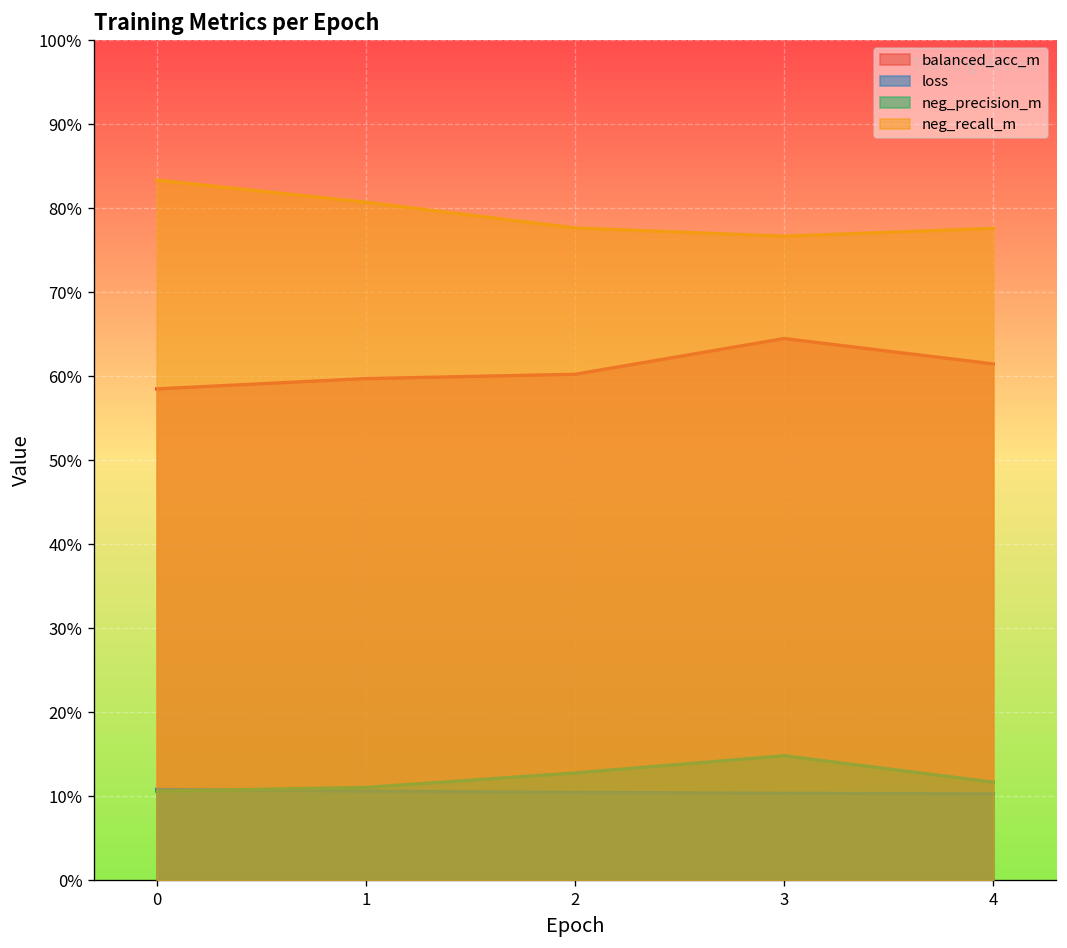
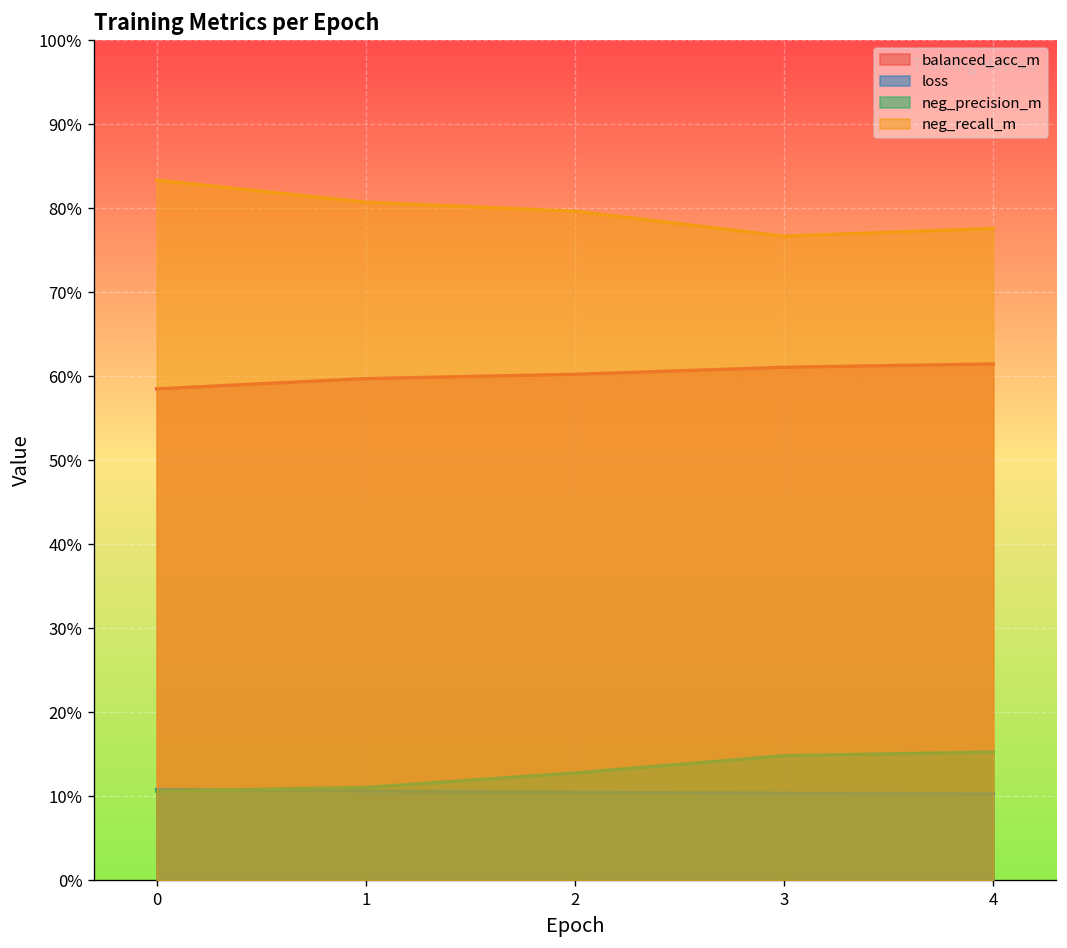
neg_recall_m, 2: 78% -> 80%
balanced_acc_m, 3: 64% -> 61%
neg_precision_m, 4: 12% -> 15%
